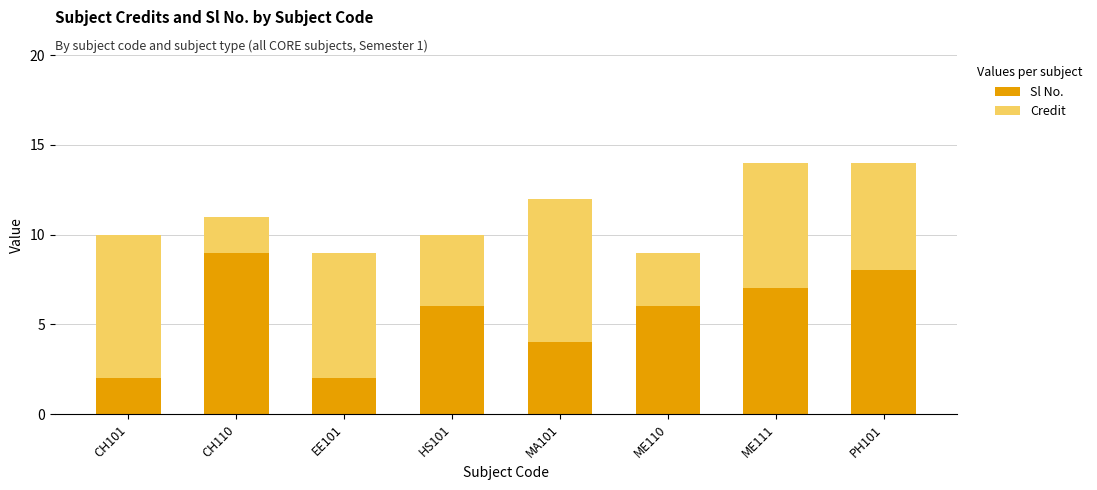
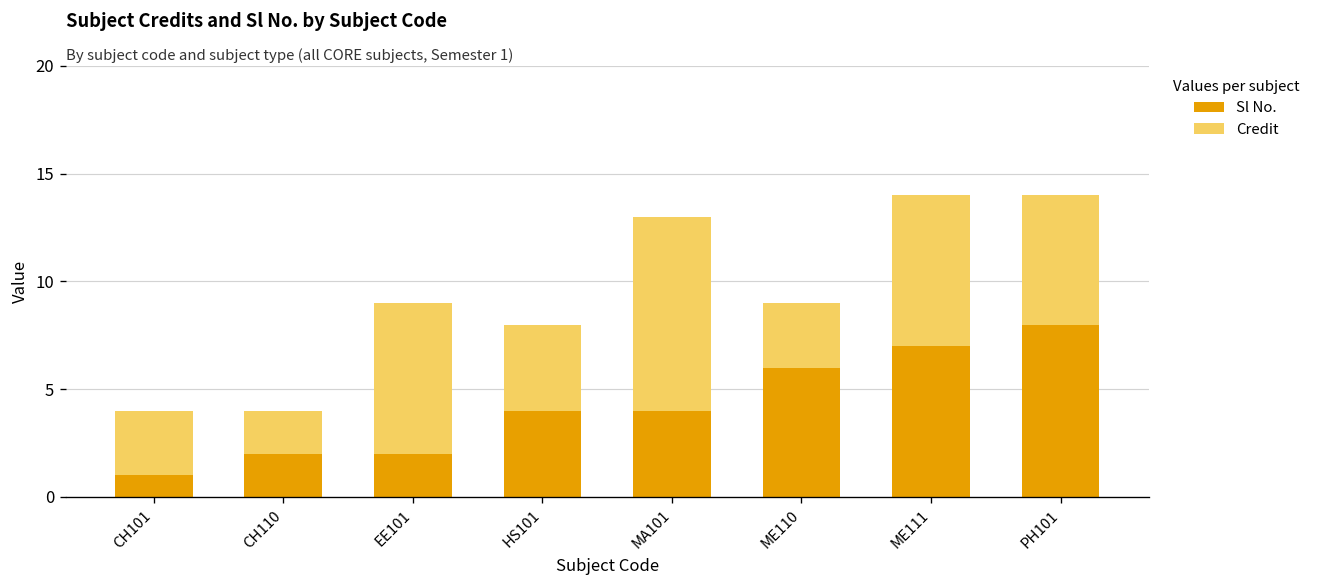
Sl No., CH101: 2 -> 1
Credit, CH101: 8 -> 3
Sl No., CH110: 9 -> 2
Sl No., HS101: 6 -> 4
Credit, MA101: 8 -> 9
